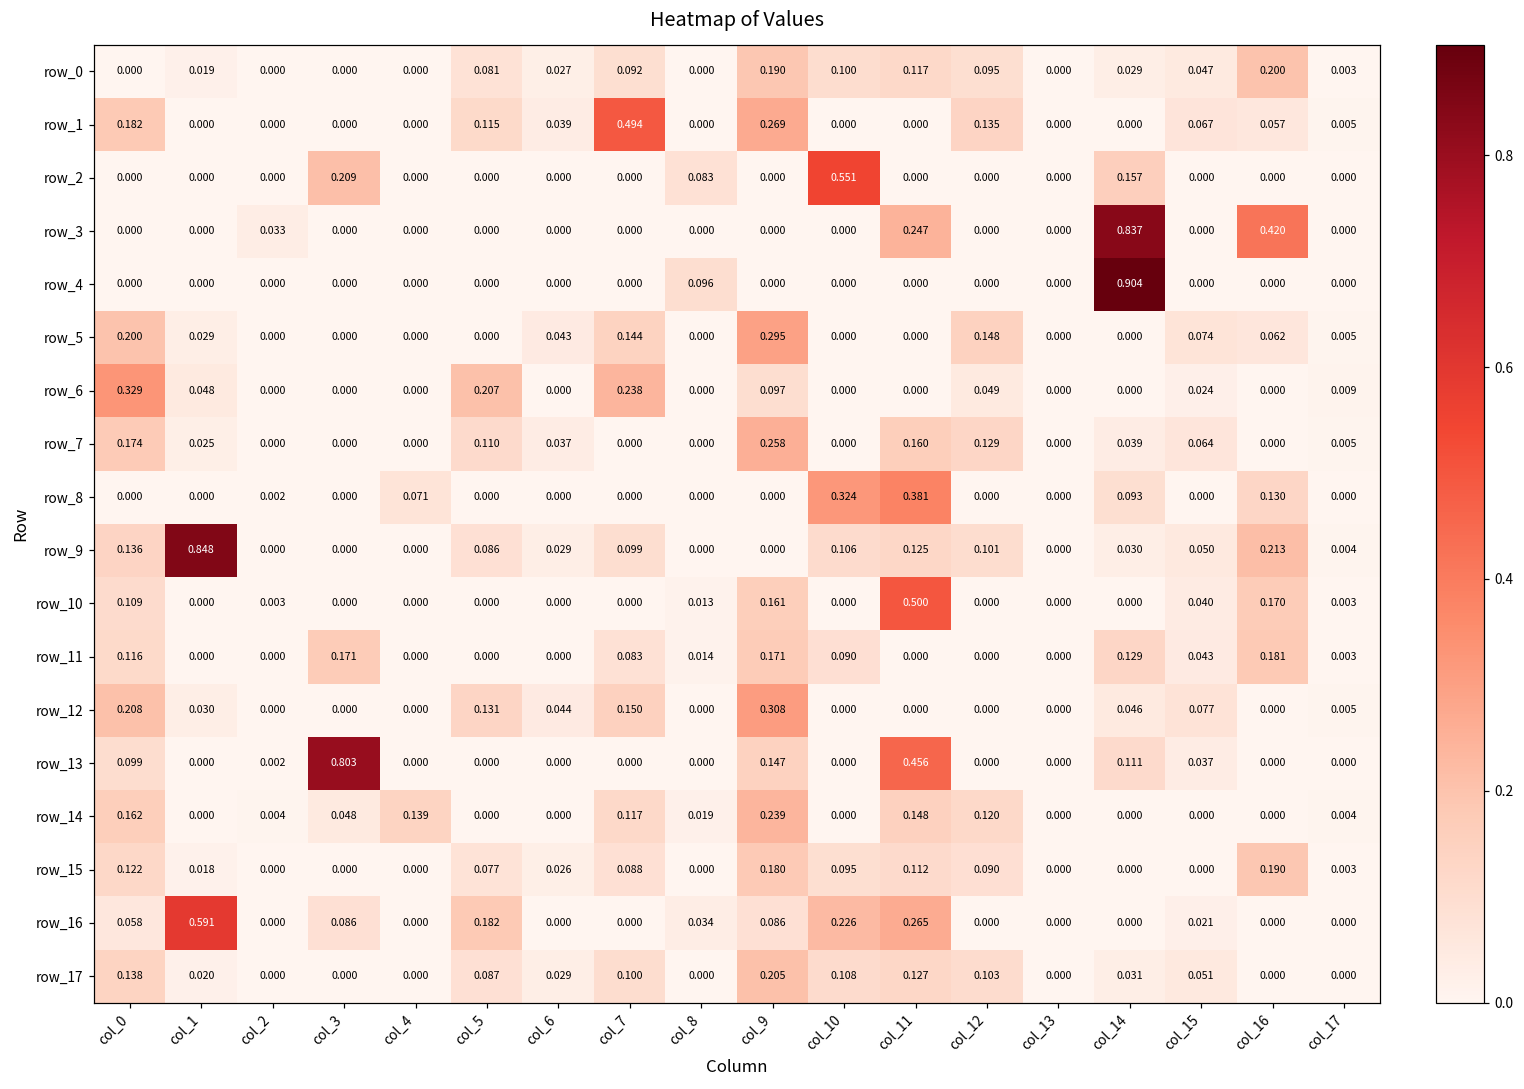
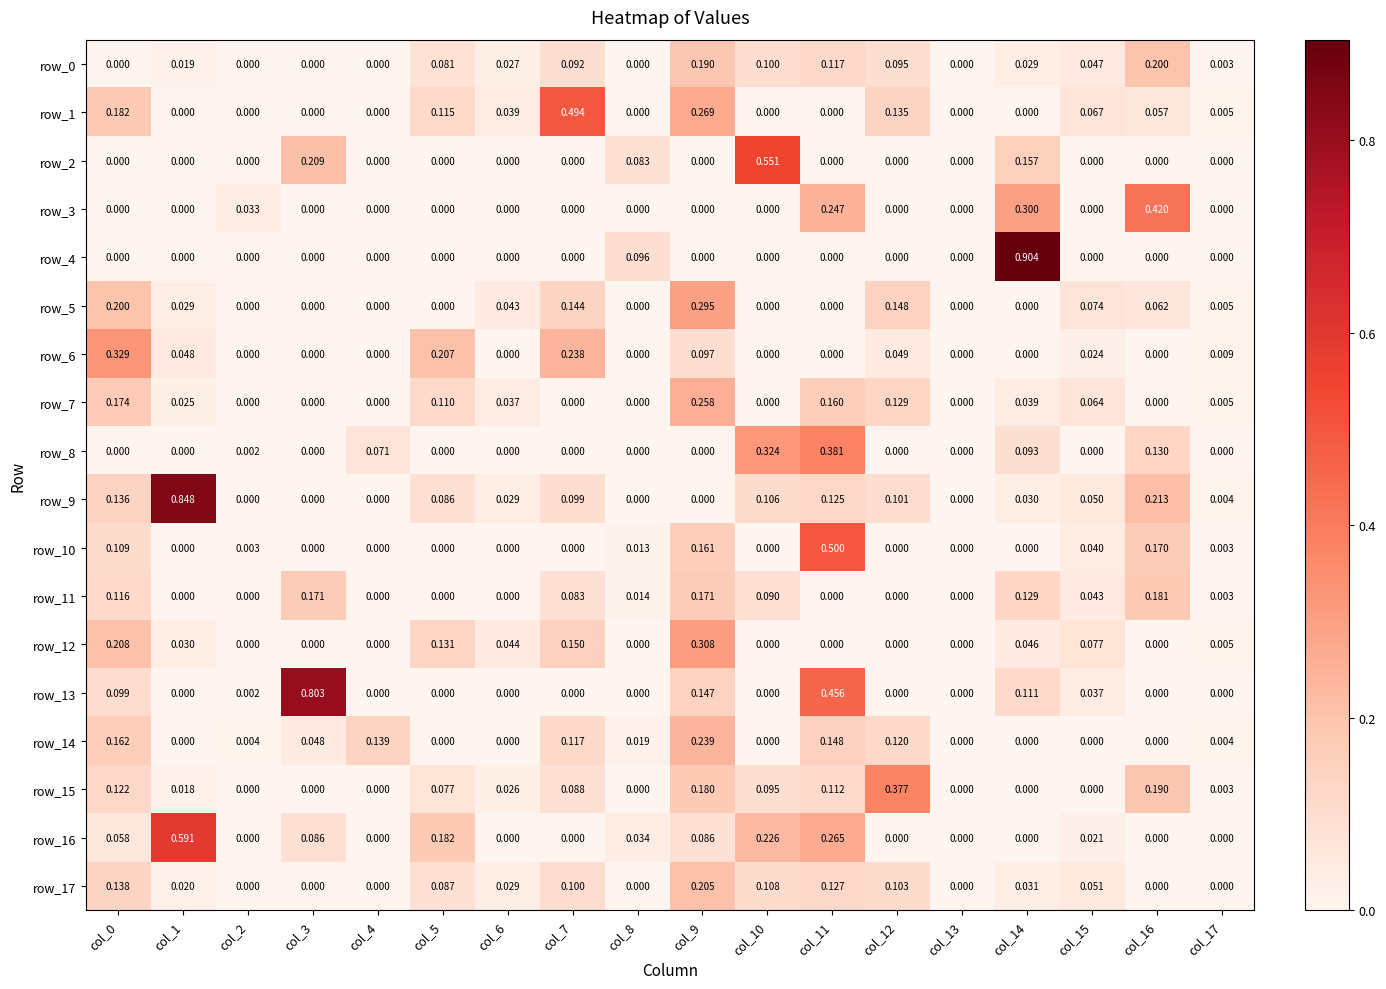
row_3, col_14: 0.837 -> 0.300
row_15, col_12: 0.090 -> 0.377
